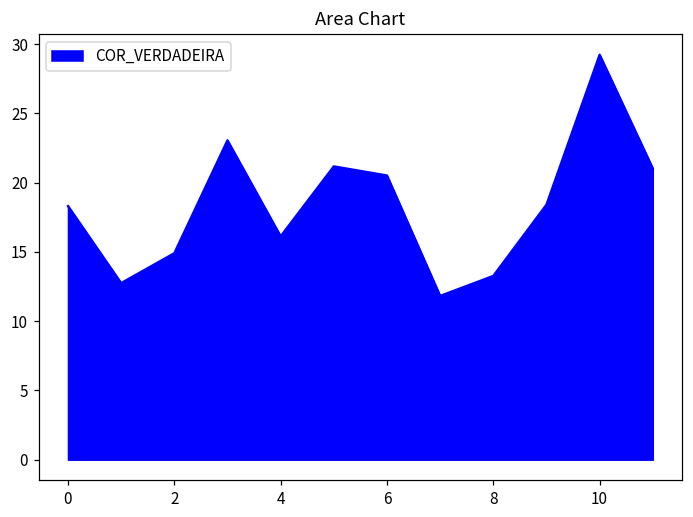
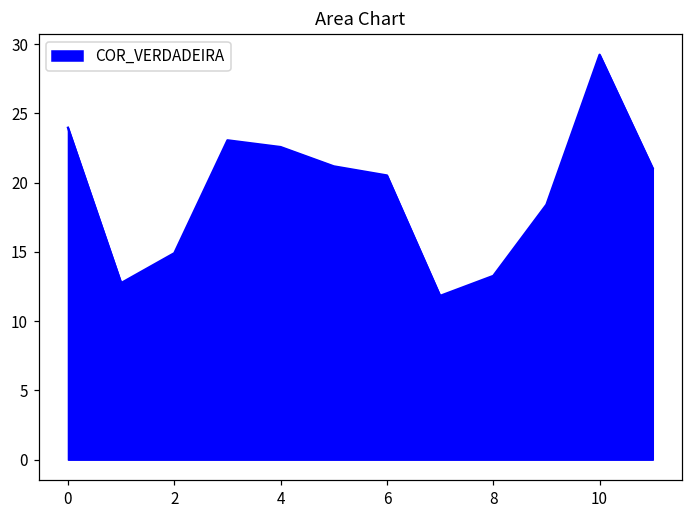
0: 18.3 -> 24.0
4: 16.1 -> 22.6
